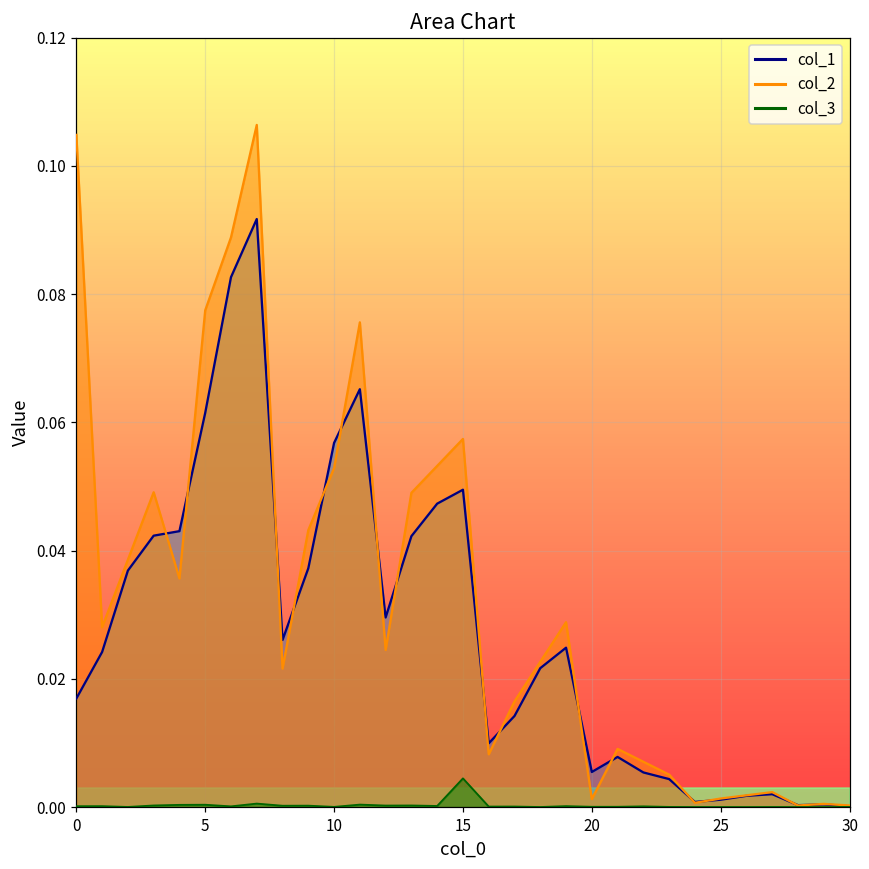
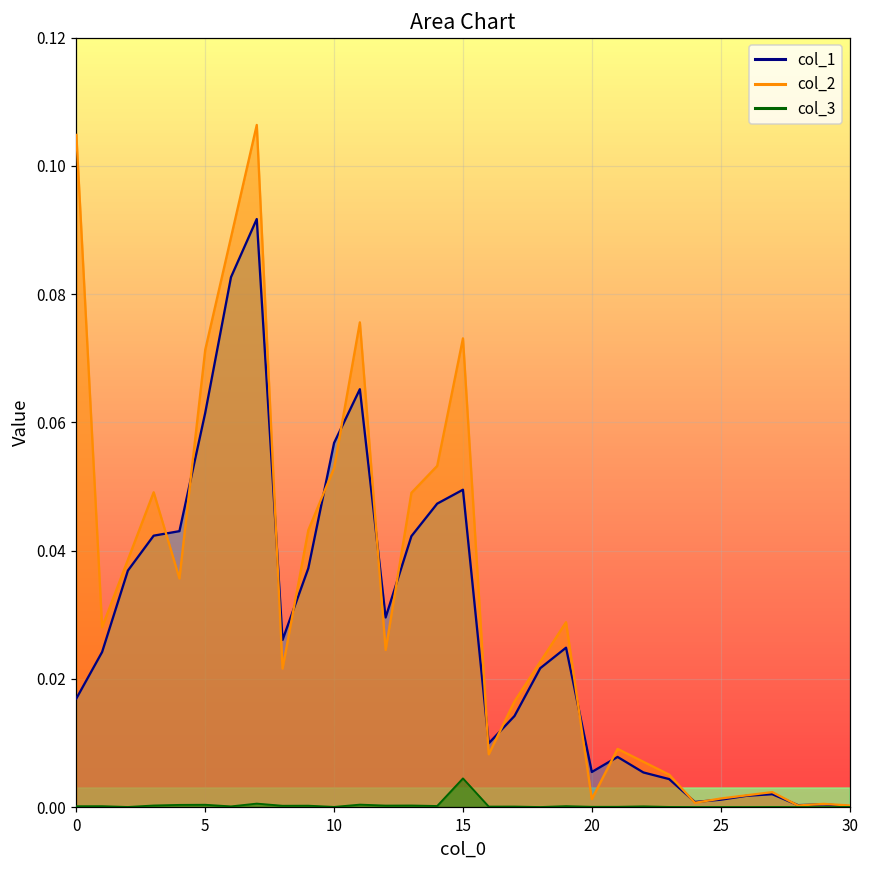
col_2, 5: 0.077 -> 0.071
col_2, 15: 0.057 -> 0.073
